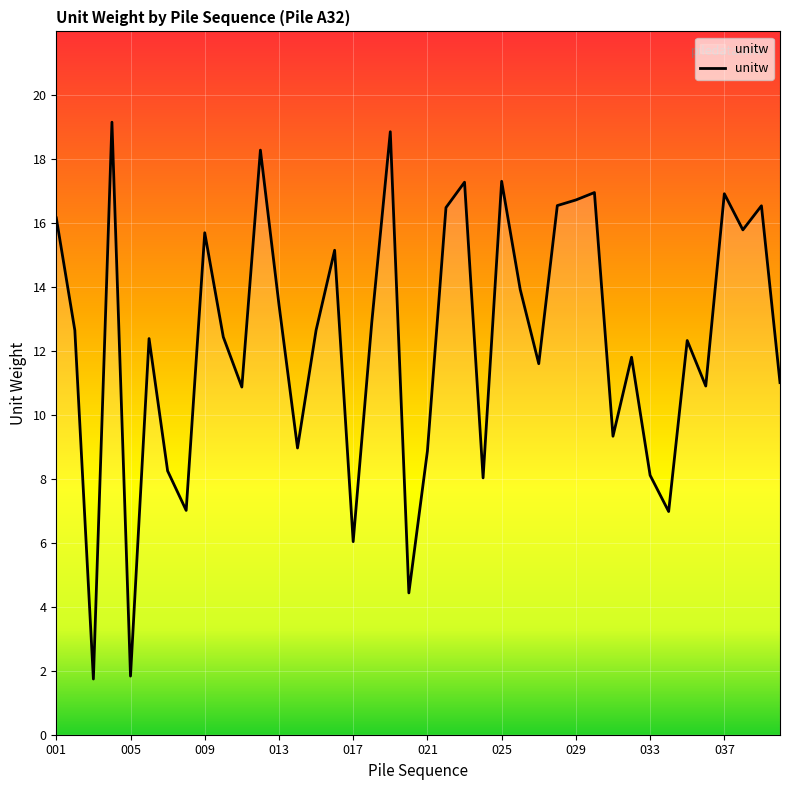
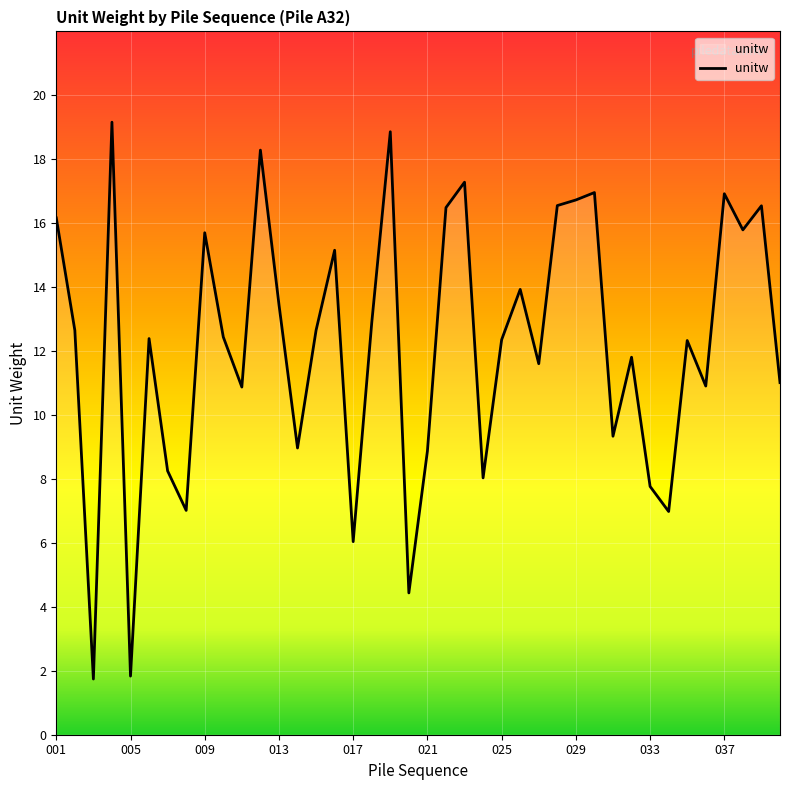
025: 17.3 -> 12.4
033: 8.1 -> 7.8
